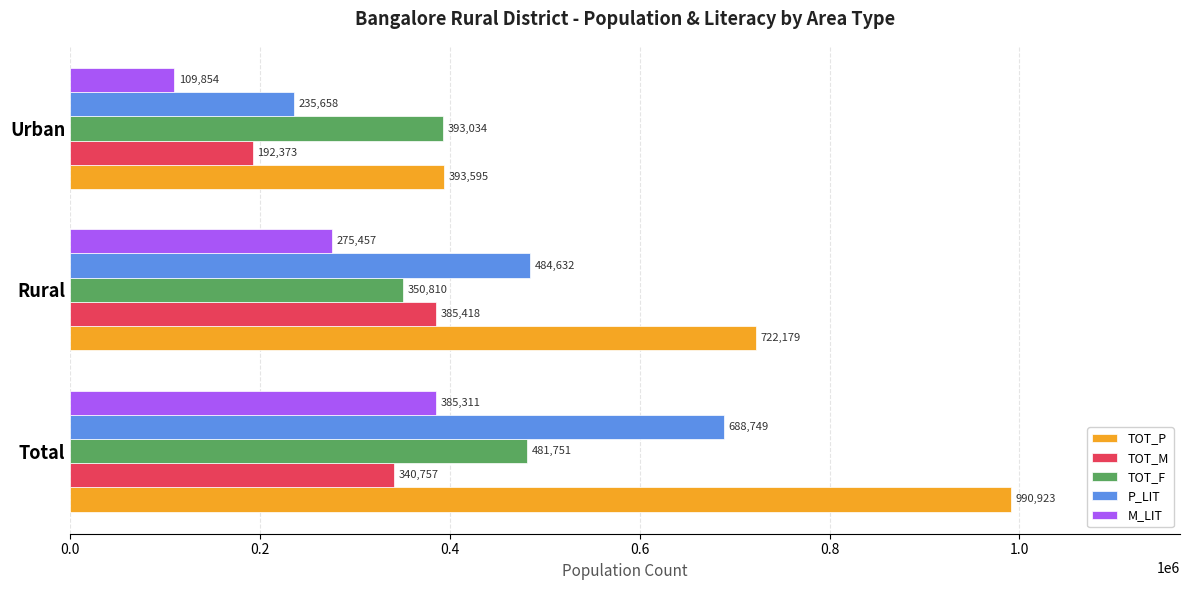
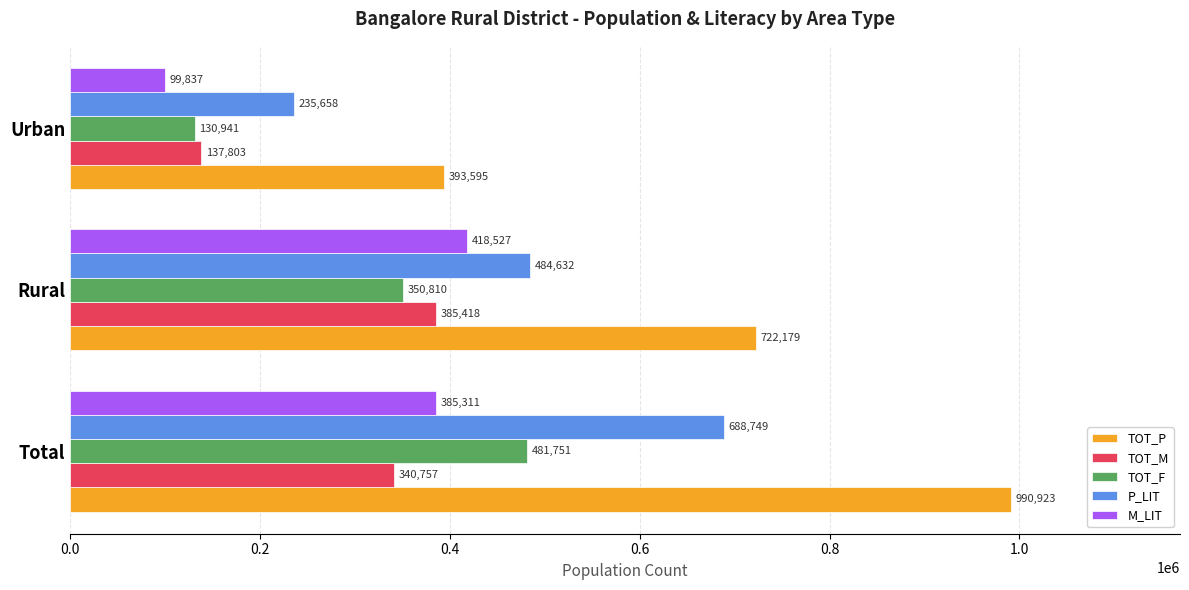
M_LIT, Urban: 109,854 -> 99,837
TOT_F, Urban: 393,034 -> 130,941
TOT_M, Urban: 192,373 -> 137,803
M_LIT, Rural: 275,457 -> 418,527
